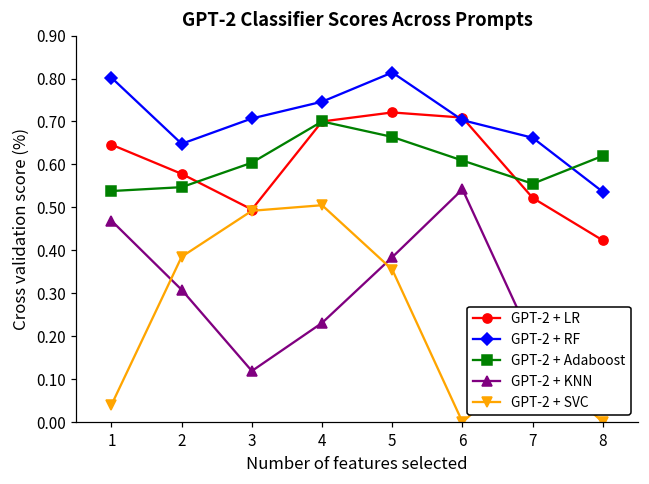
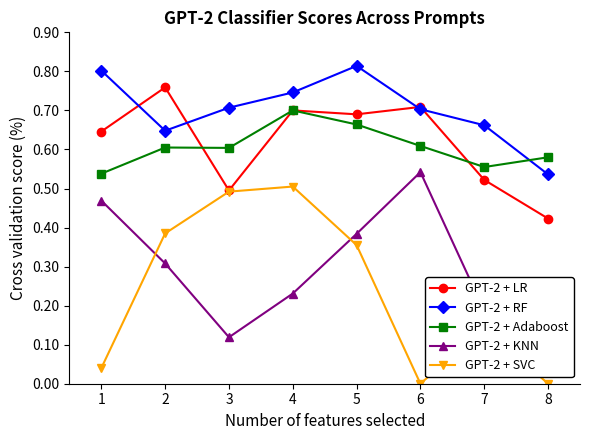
GPT-2 + LR, 2: 0.58 -> 0.76
GPT-2 + Adaboost, 2: 0.55 -> 0.61
GPT-2 + LR, 5: 0.72 -> 0.69
GPT-2 + Adaboost, 8: 0.62 -> 0.58
